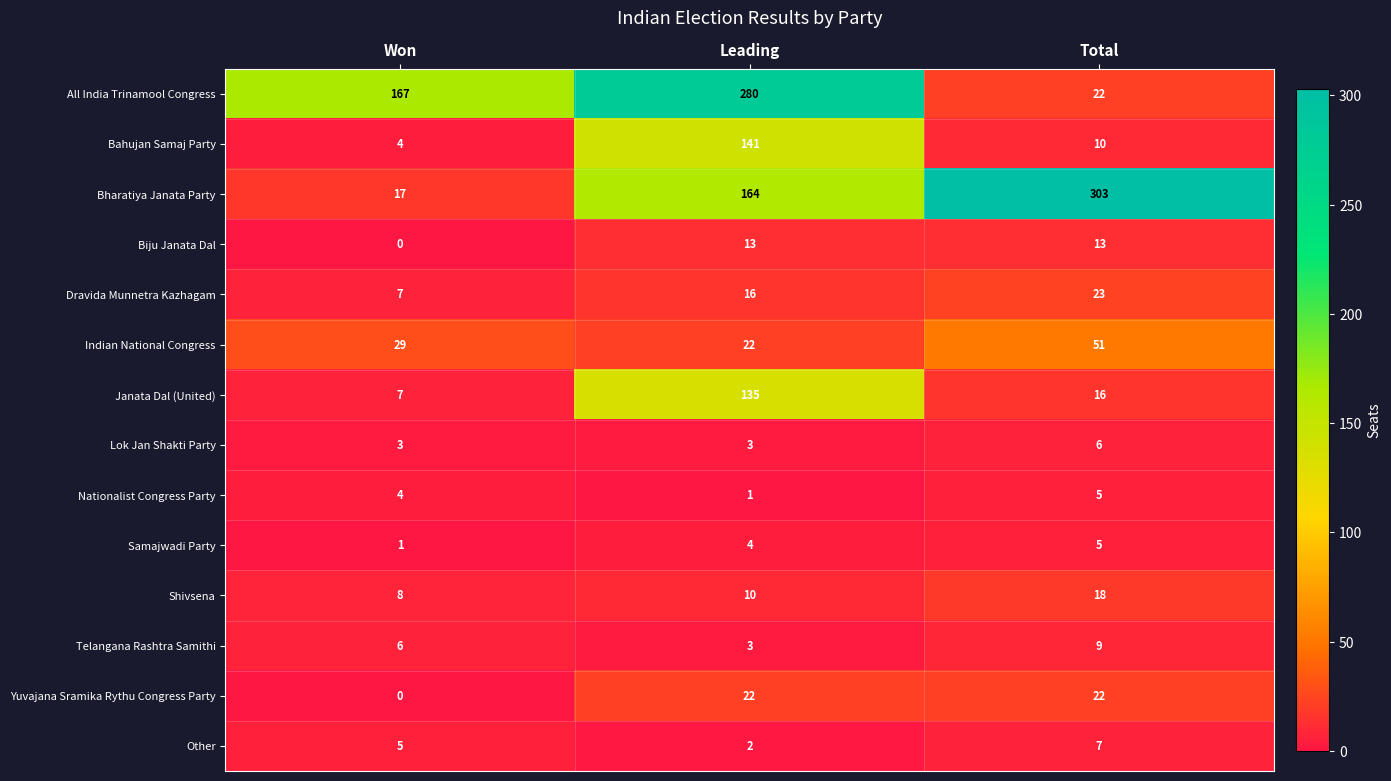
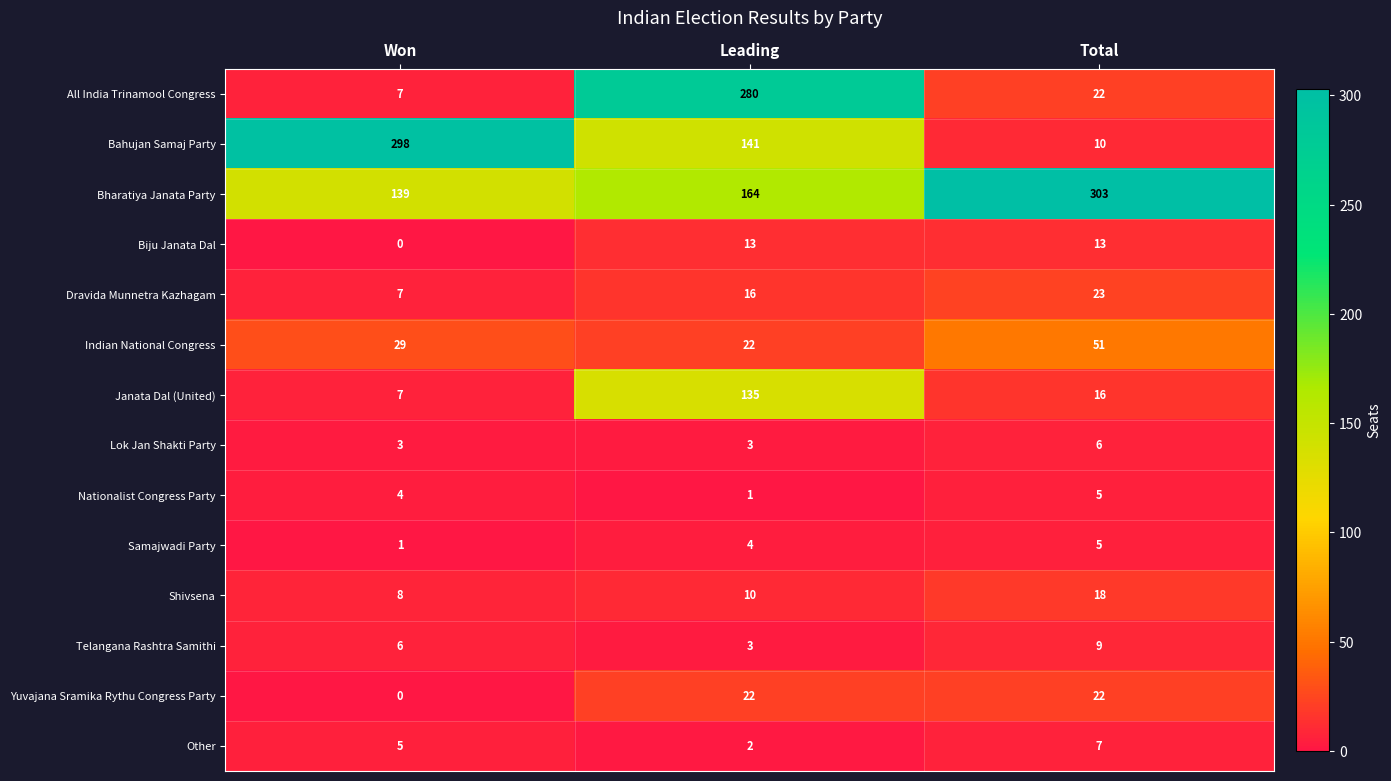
All India Trinamool Congress, Won: 167 -> 7
Bahujan Samaj Party, Won: 4 -> 298
Bharatiya Janata Party, Won: 17 -> 139
